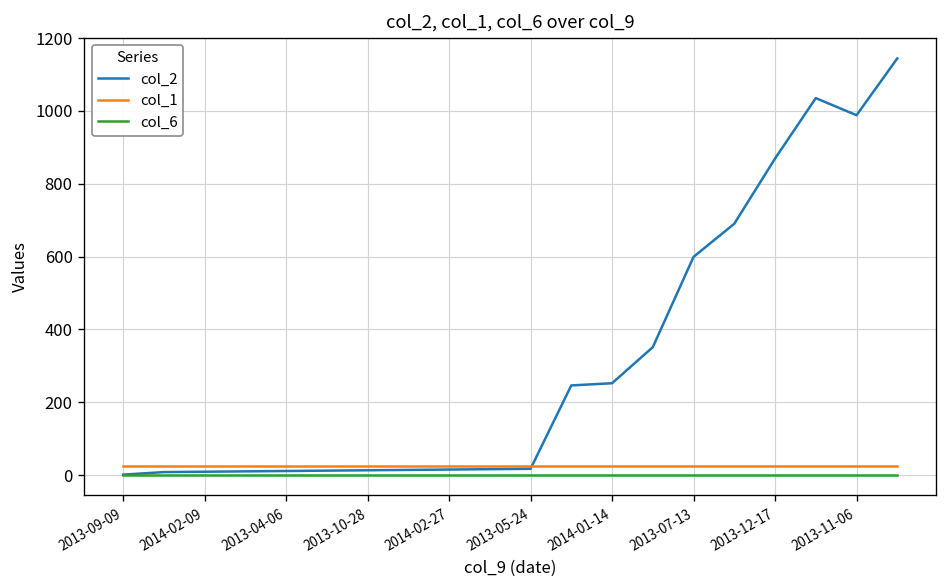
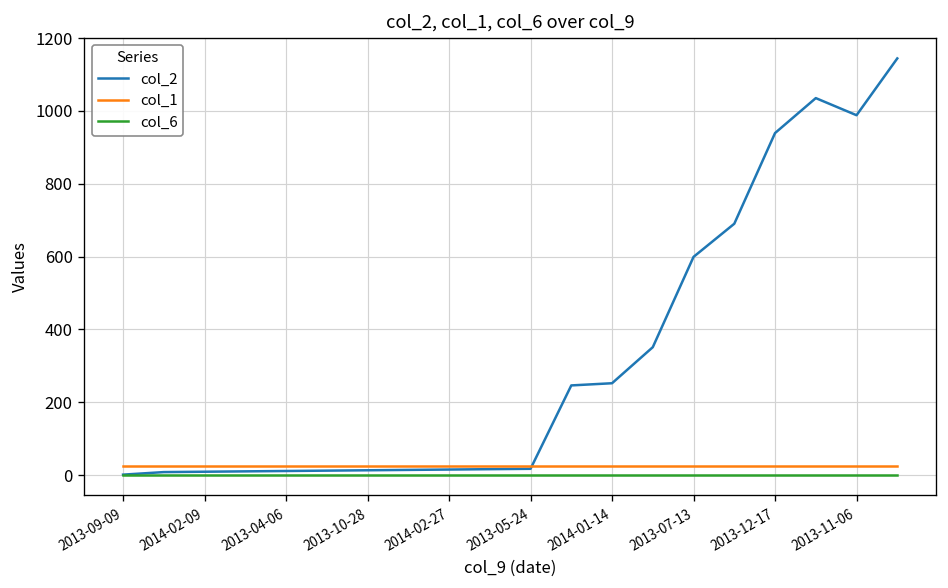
col_2, 2013-12-17: 870 -> 940
